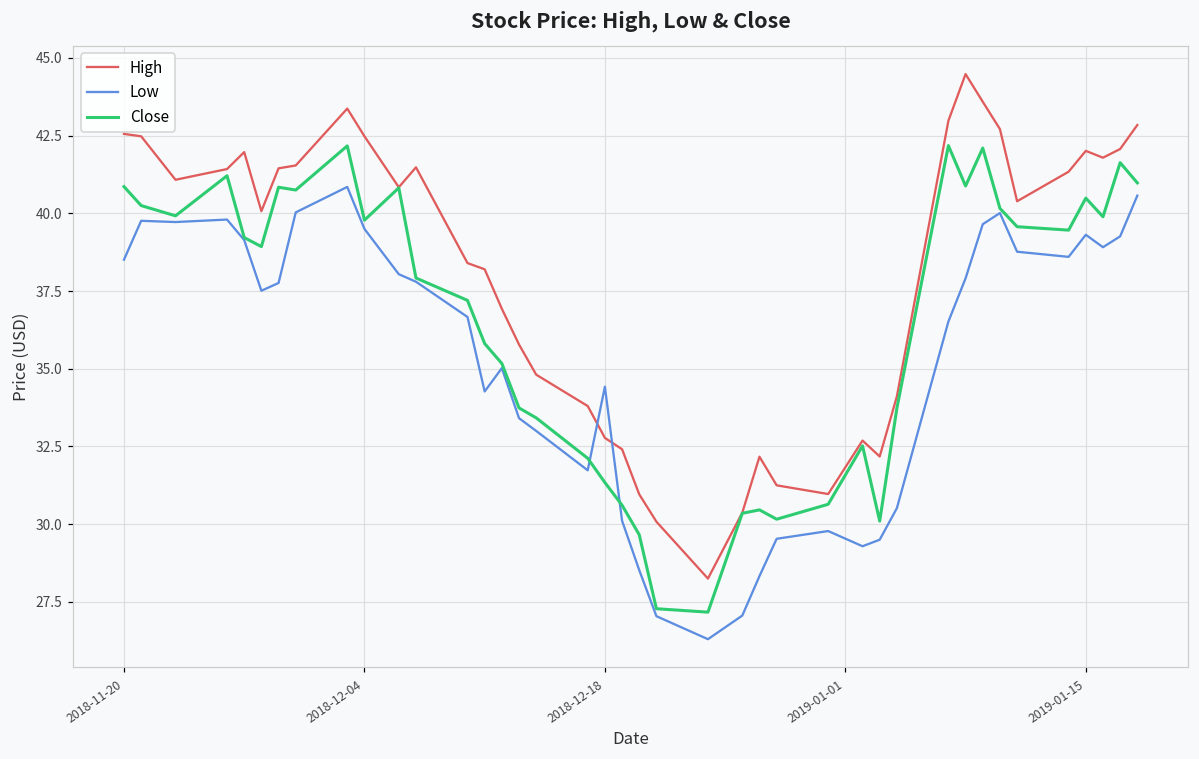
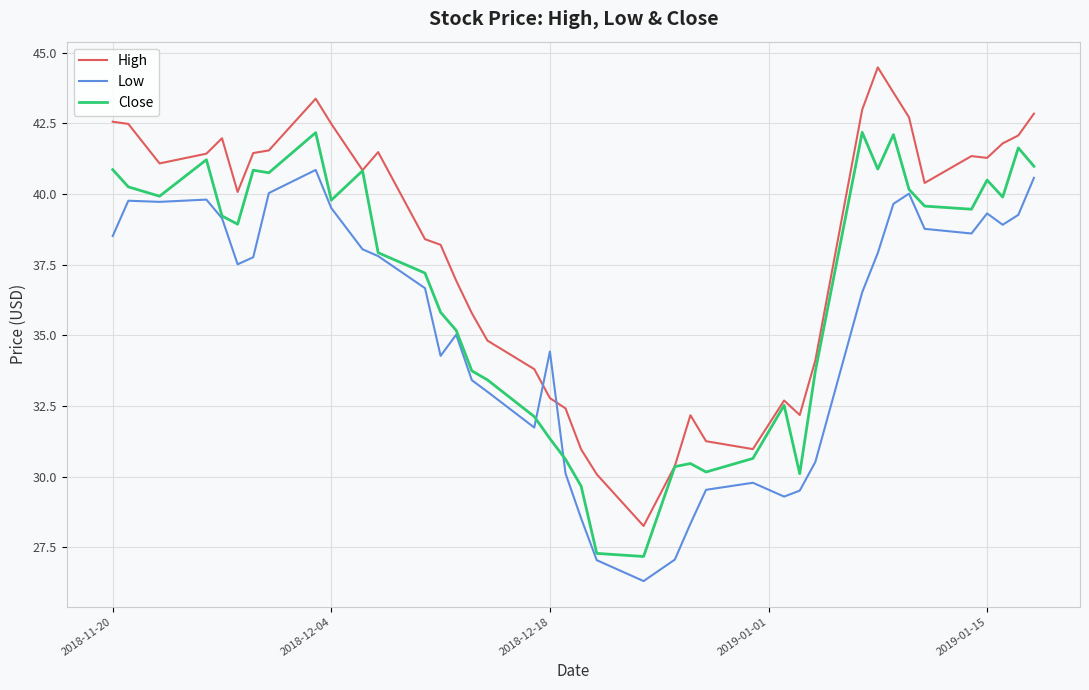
High, 2019-01-15: 42.0 -> 41.3
